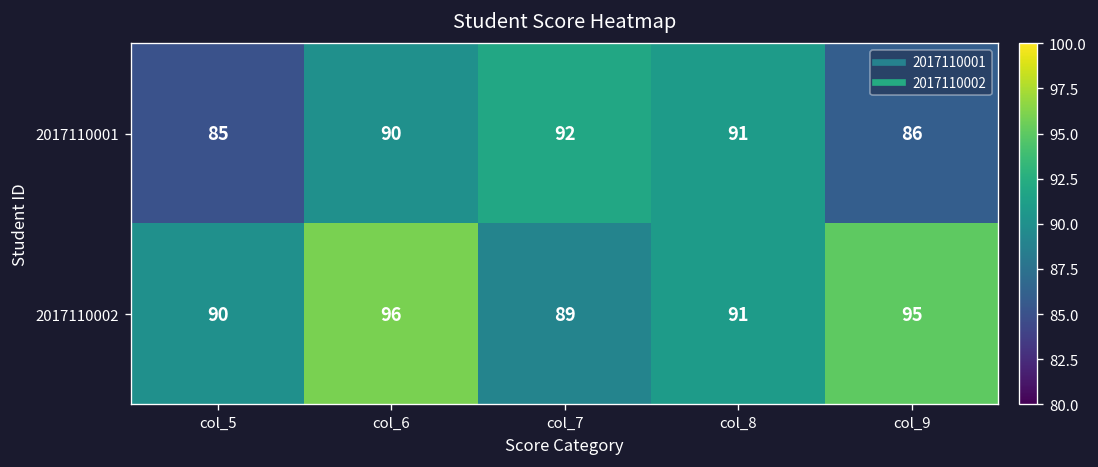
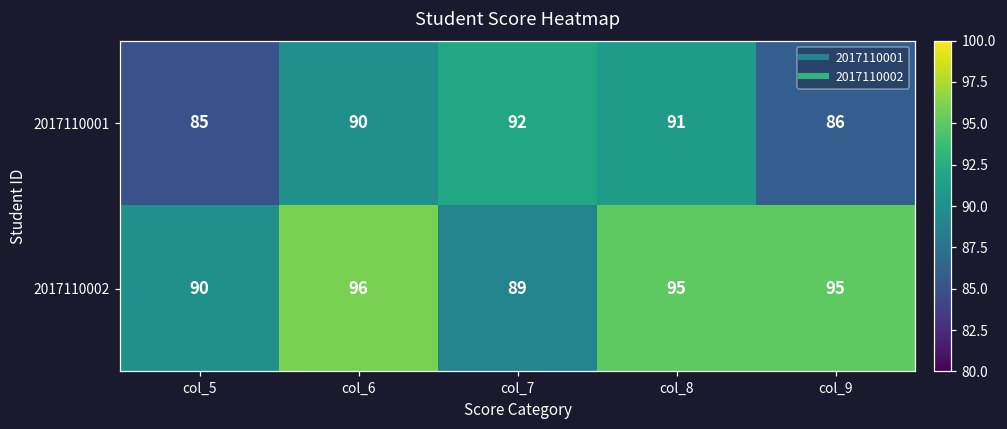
2017110002, col_8: 91 -> 95
